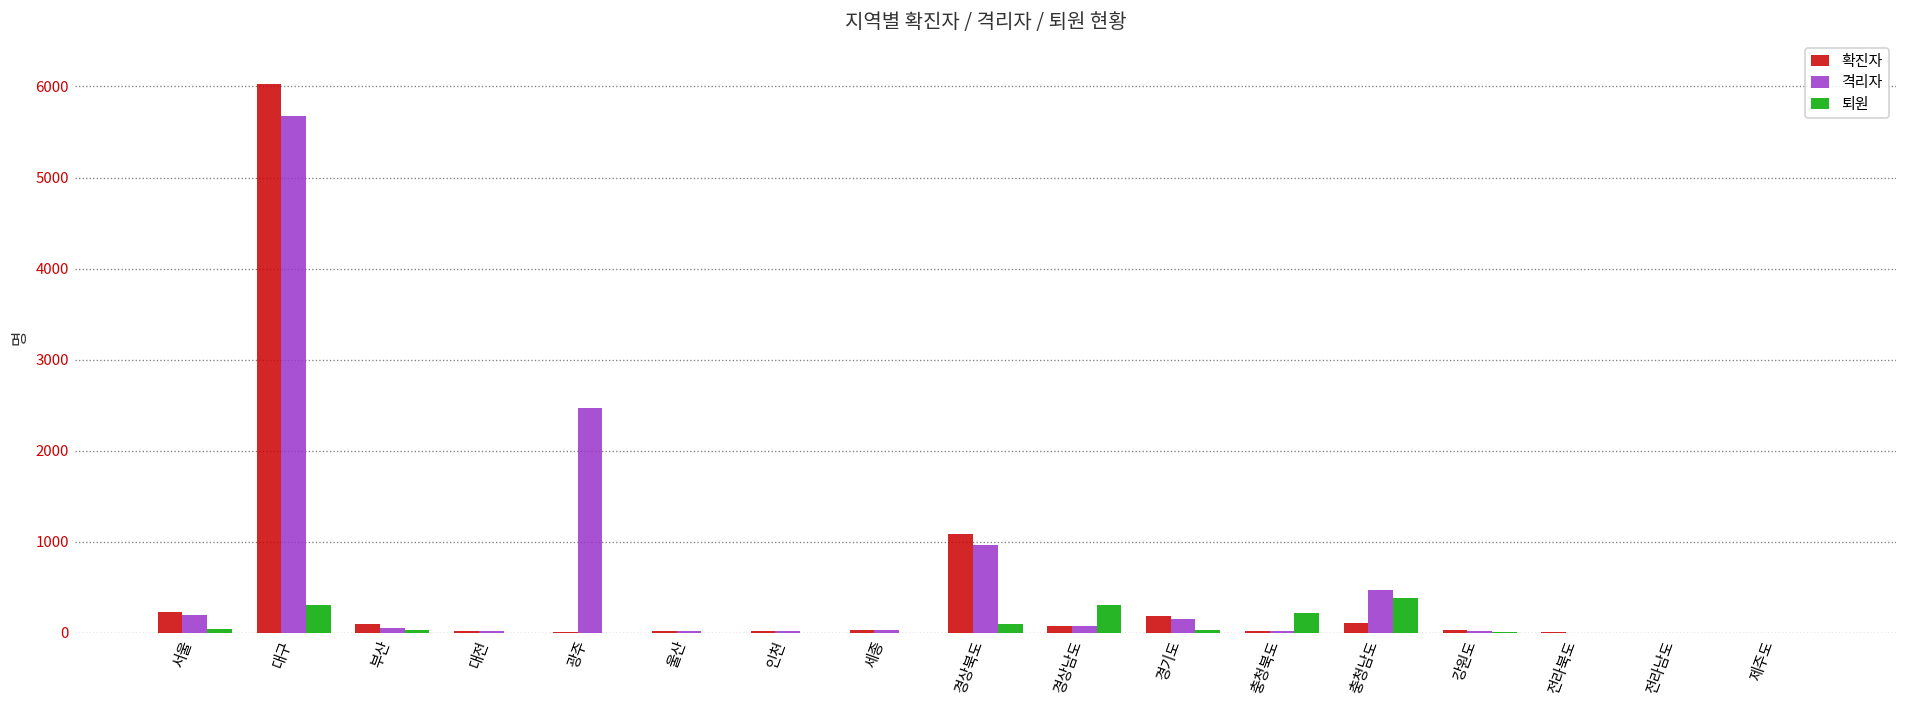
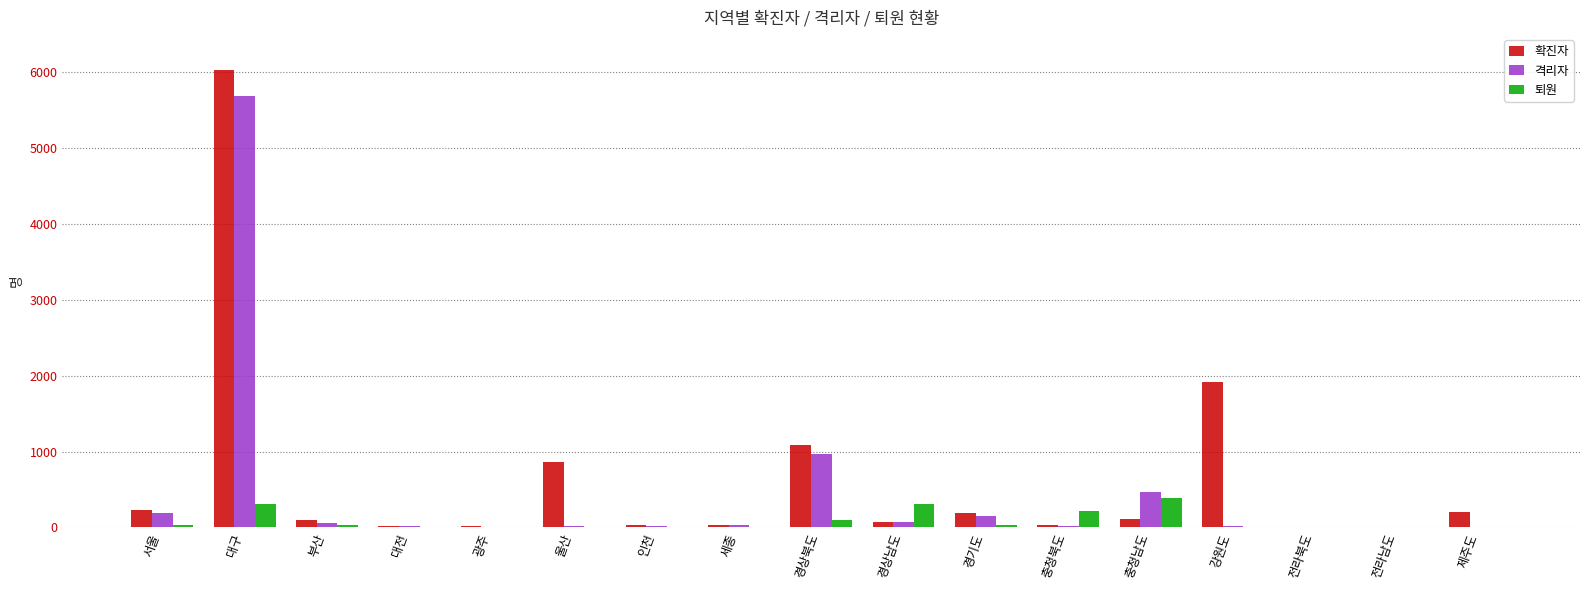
격리자, 광주: 2500 -> 0
확진자, 울산: 0 -> 900
확진자, 강원도: 0 -> 1900
확진자, 제주도: 0 -> 200
